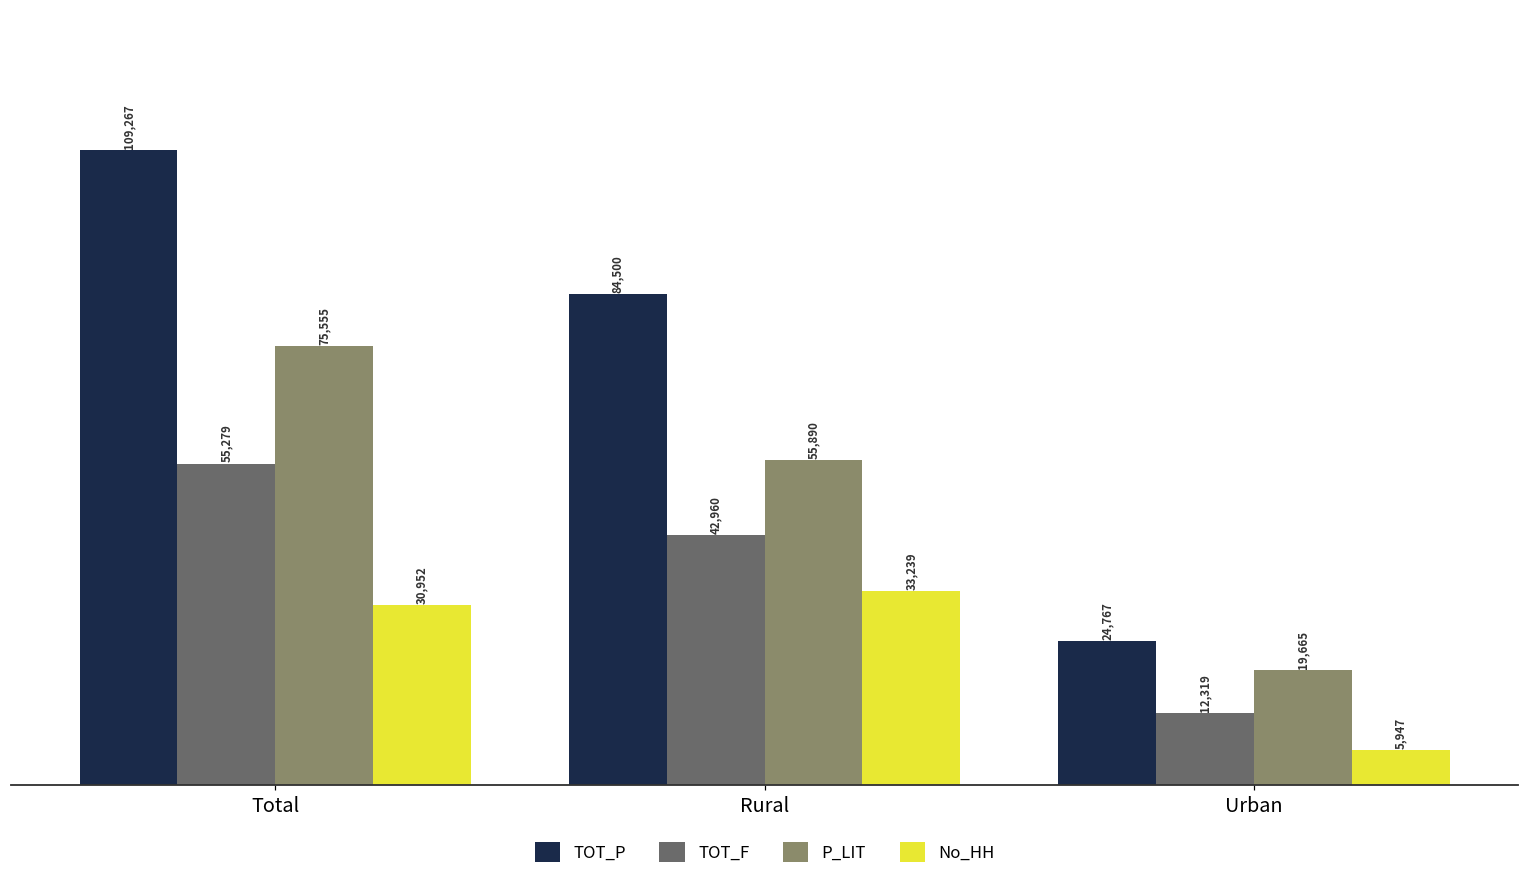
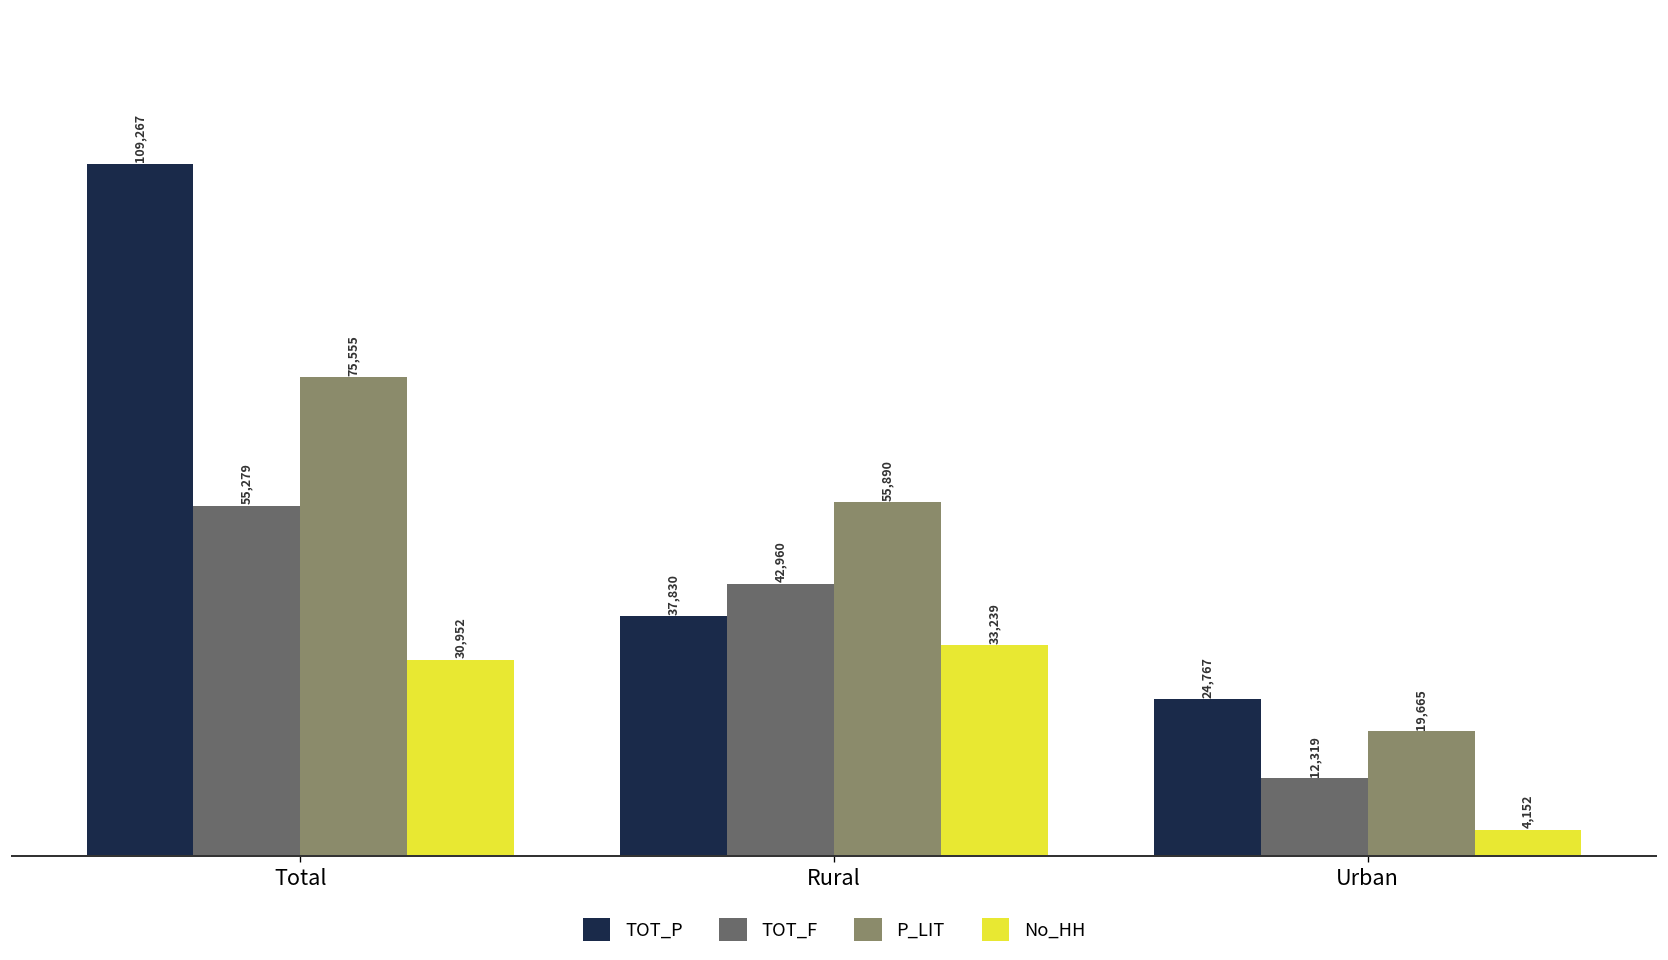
TOT_P, Rural: 84,500 -> 37,830
No_HH, Urban: 5,947 -> 4,152
